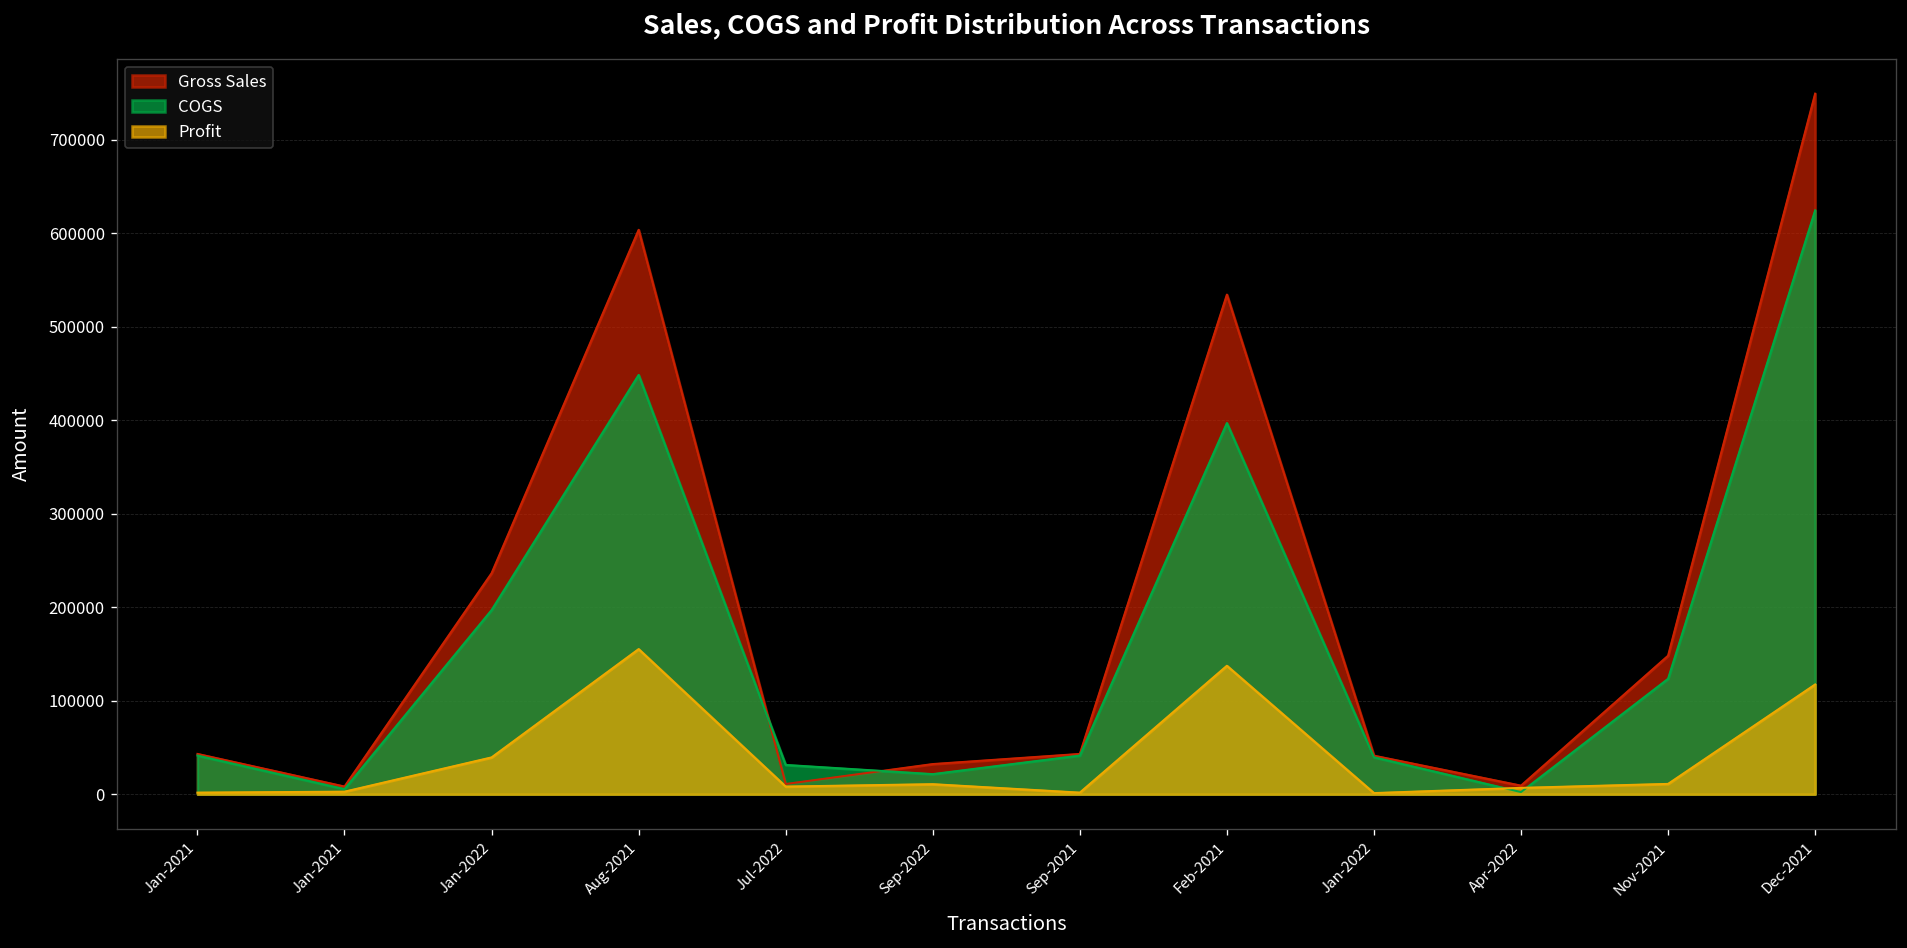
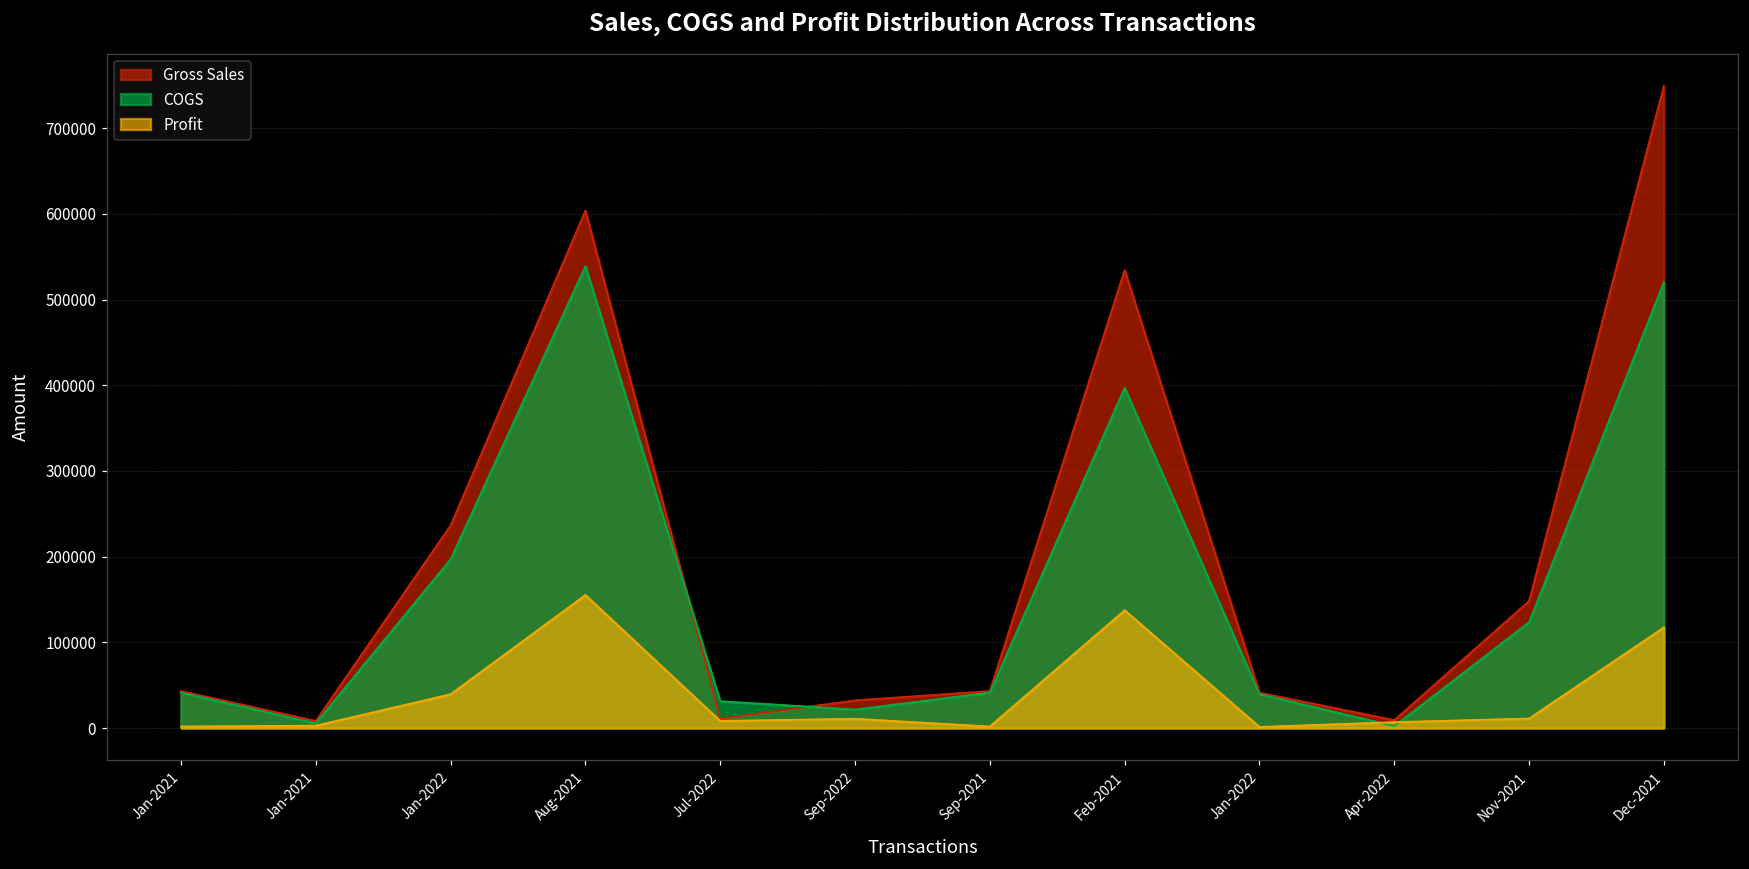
COGS, Aug-2021: 450000 -> 540000
COGS, Dec-2021: 620000 -> 520000
